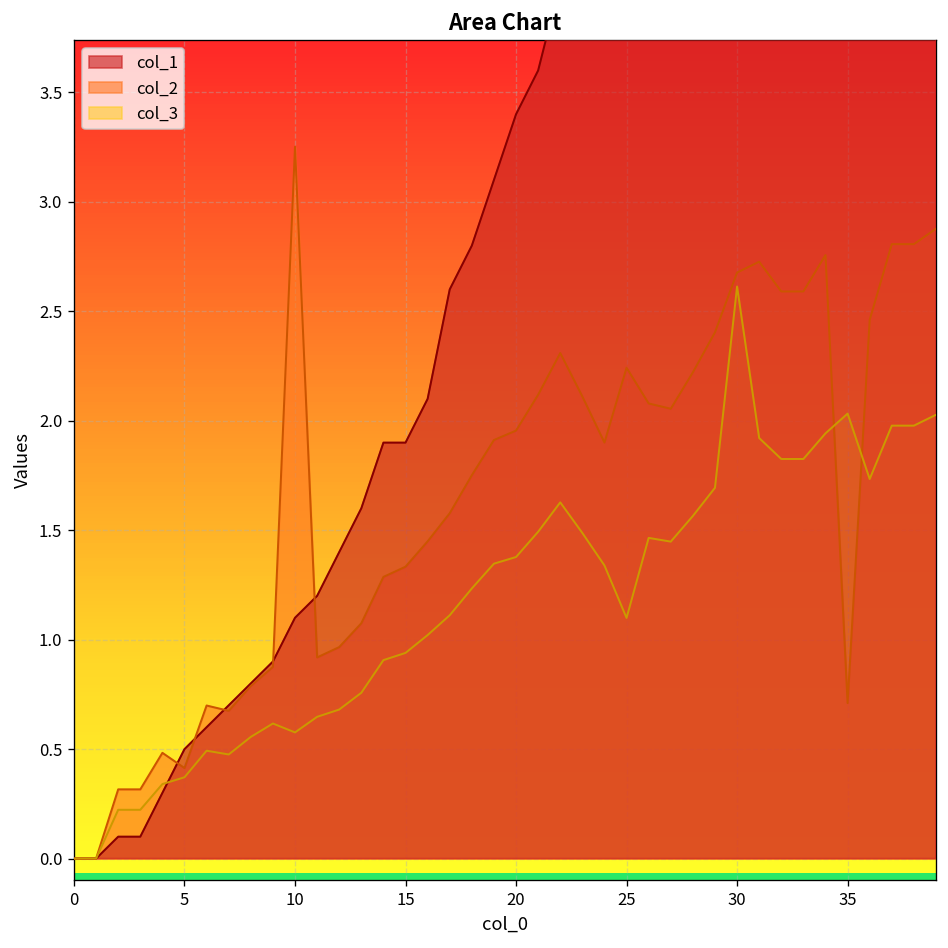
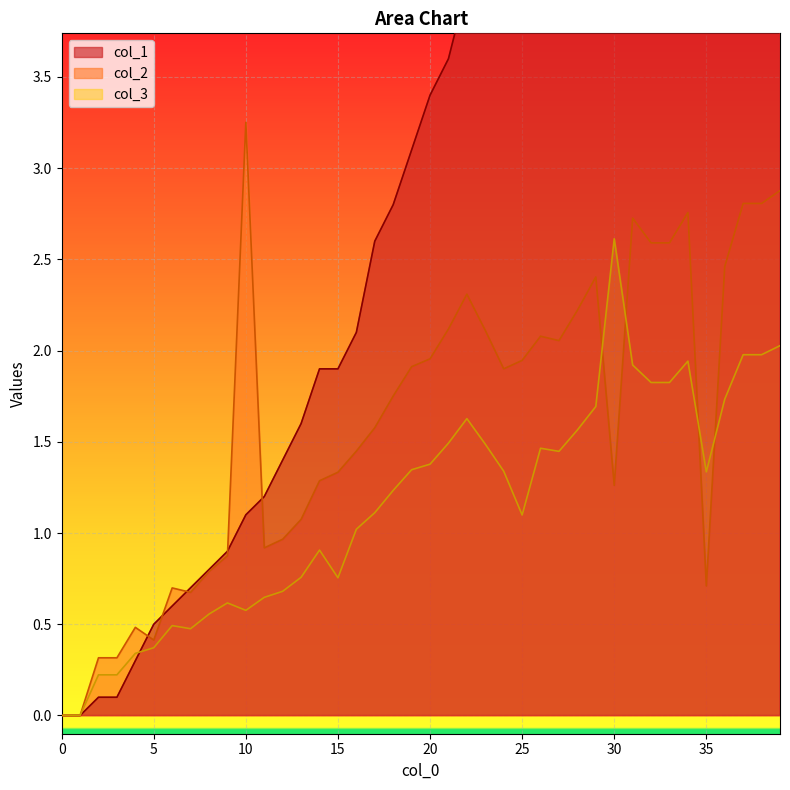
col_3, 15: 0.94 -> 0.75
col_2, 25: 2.24 -> 1.95
col_2, 30: 2.68 -> 1.26
col_3, 35: 2.03 -> 1.34
